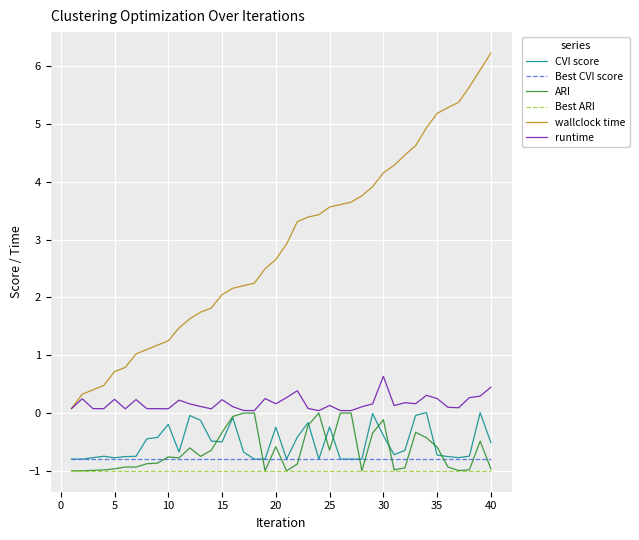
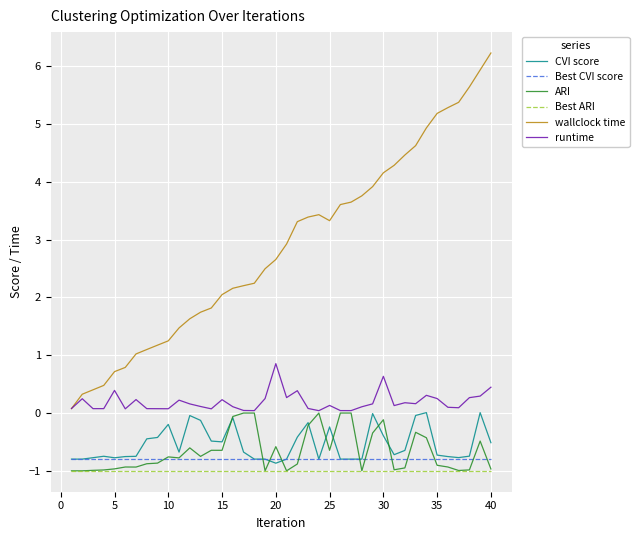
runtime, 5: 0.2 -> 0.4
ARI, 15: -0.3 -> -0.6
CVI score, 20: -0.2 -> -0.9
runtime, 20: 0.2 -> 0.9
wallclock time, 25: 3.6 -> 3.3
ARI, 35: -0.6 -> -0.9
